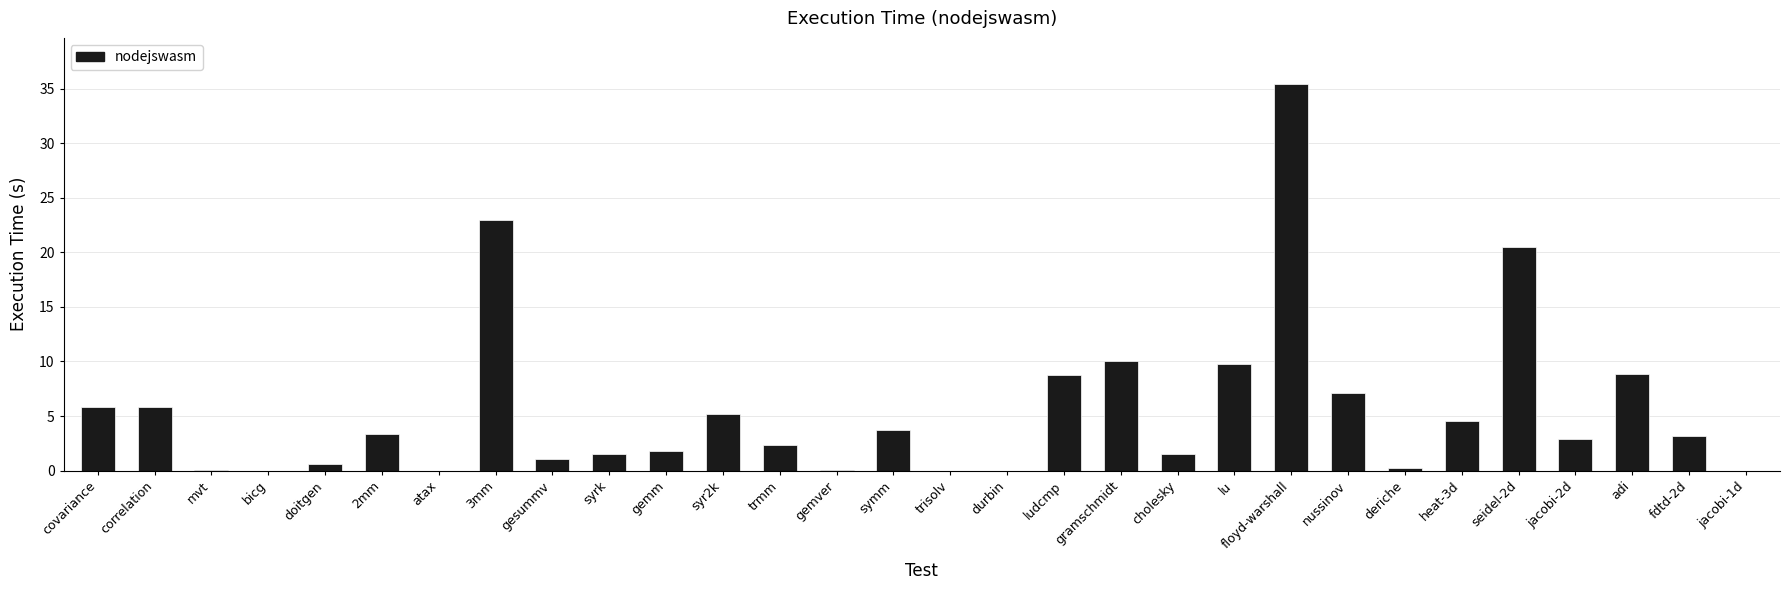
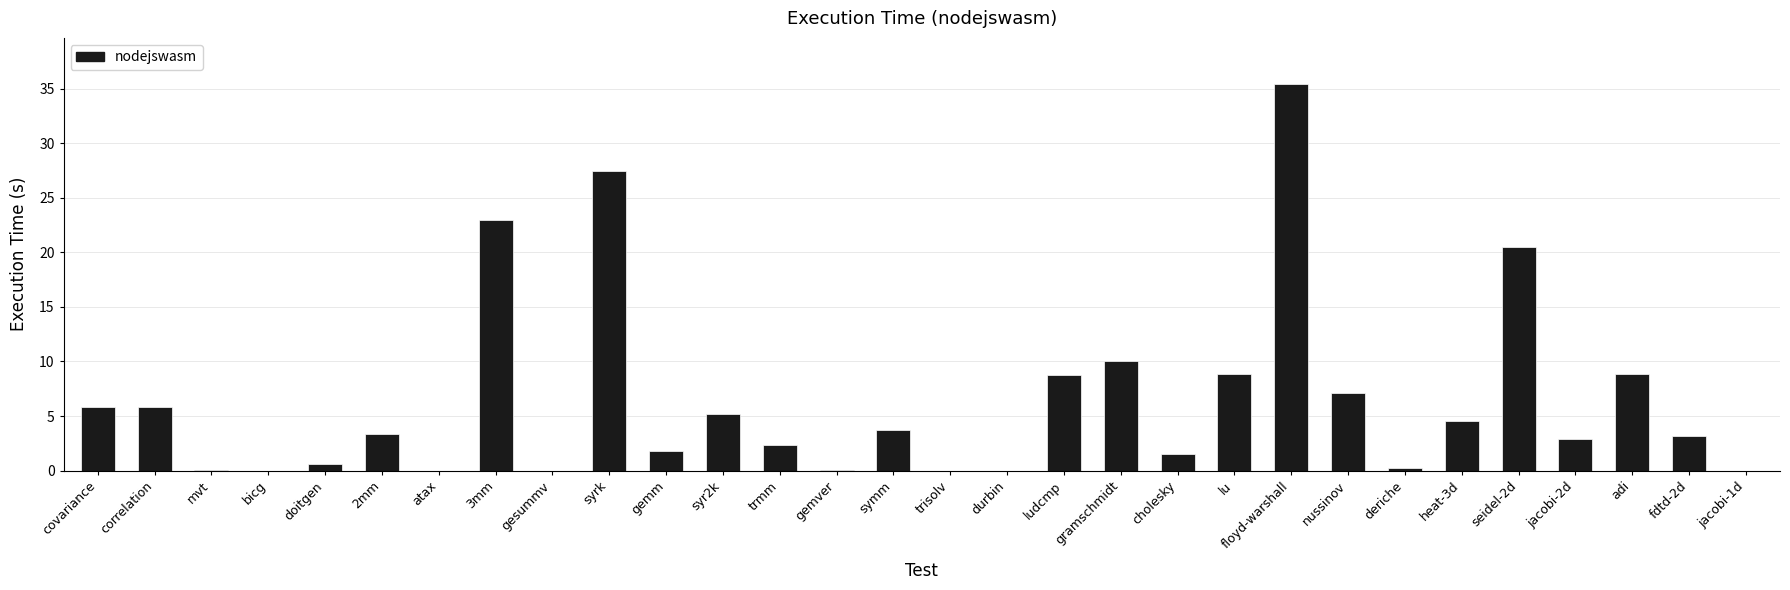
gesummv: 1.0 -> 0.0
syrk: 1.5 -> 27.5
lu: 9.8 -> 8.9
